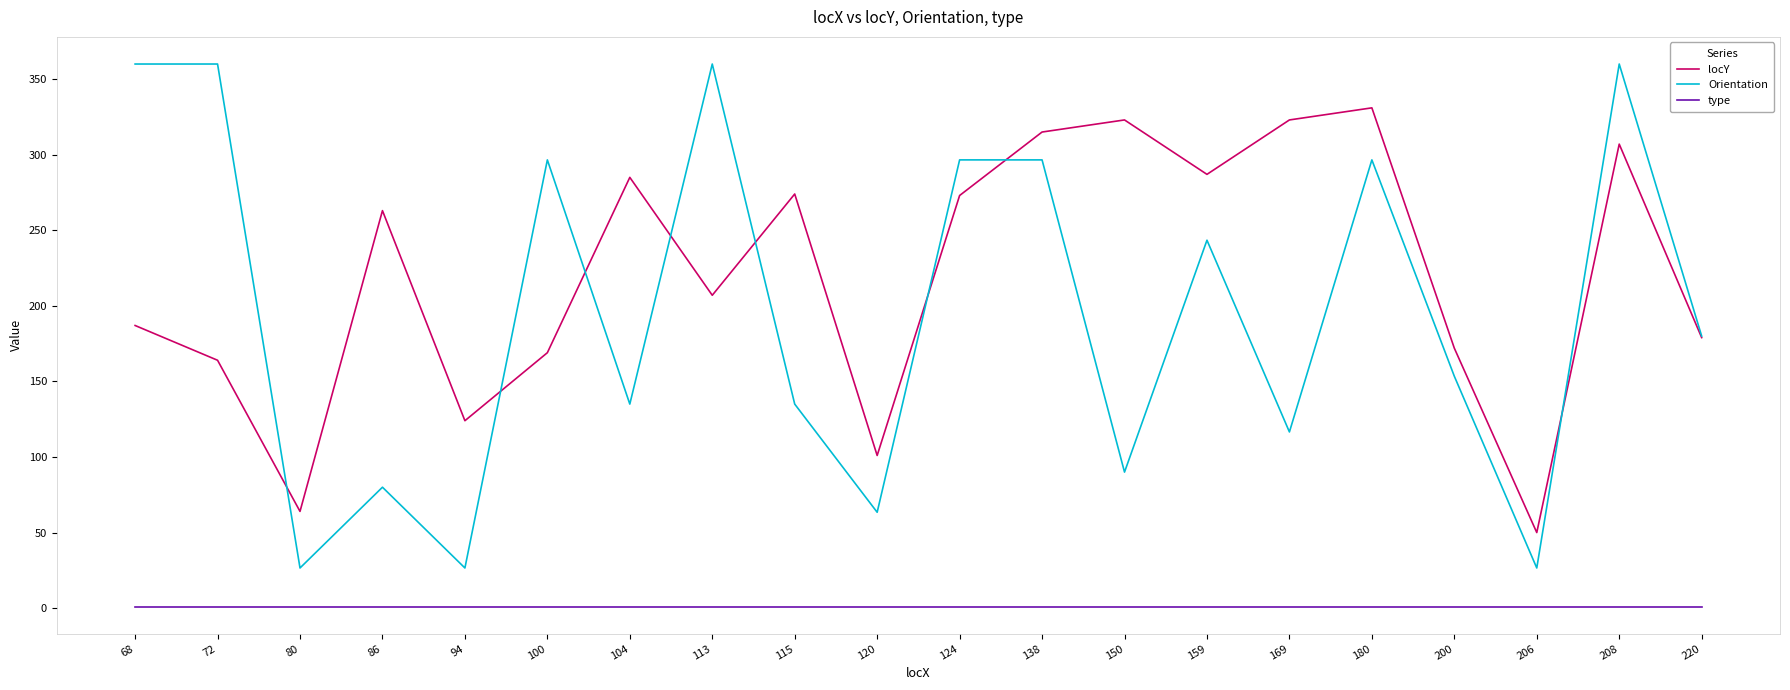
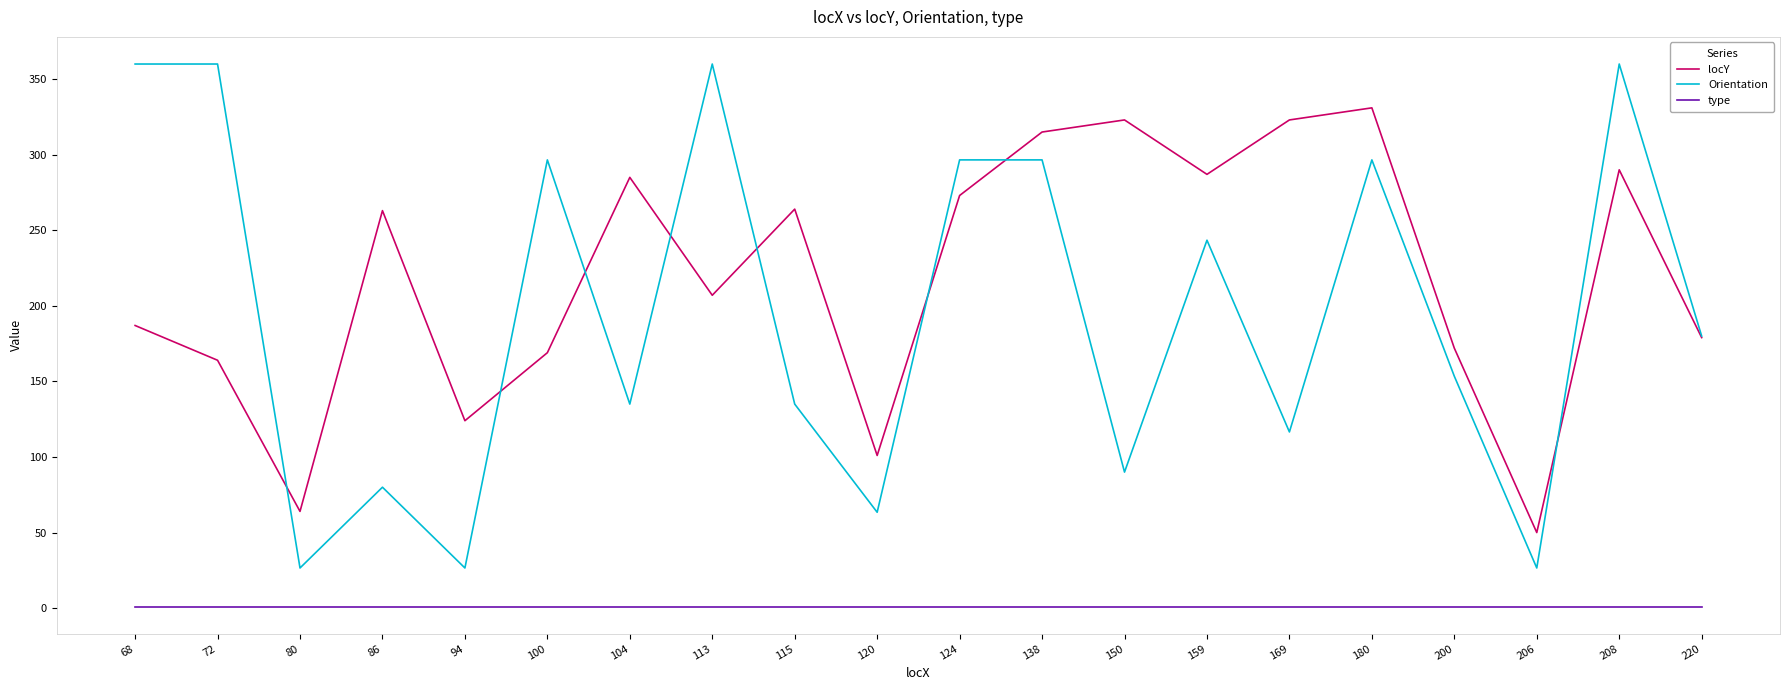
locY, 115: 274 -> 264
locY, 208: 307 -> 290
